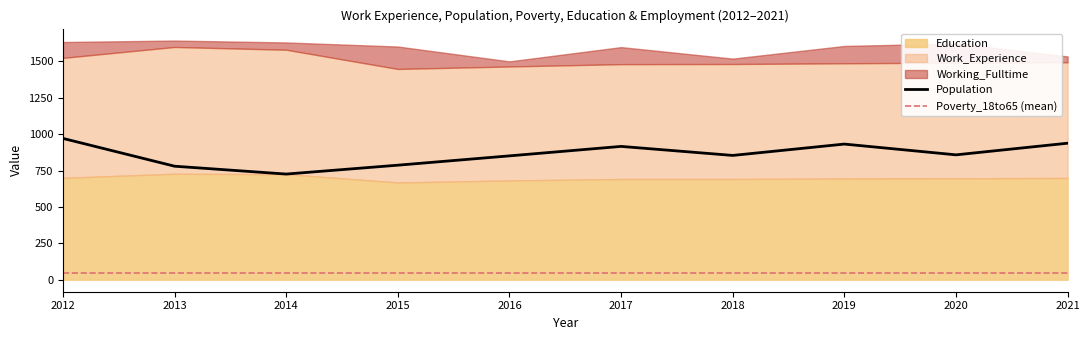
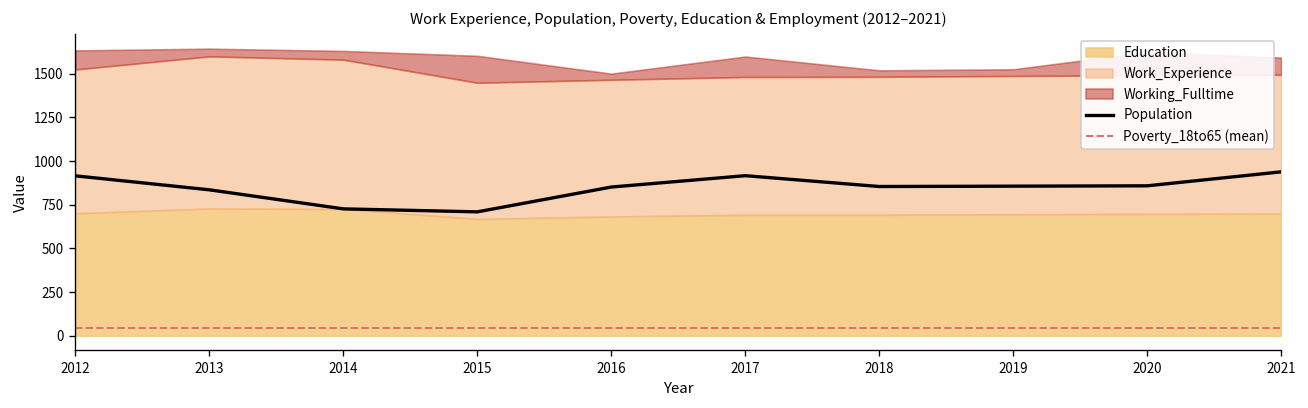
Population, 2012: 970 -> 920
Population, 2013: 780 -> 840
Population, 2015: 790 -> 710
Population, 2019: 930 -> 860
Working_Fulltime, 2019: 120 -> 40
Working_Fulltime, 2021: 40 -> 100
